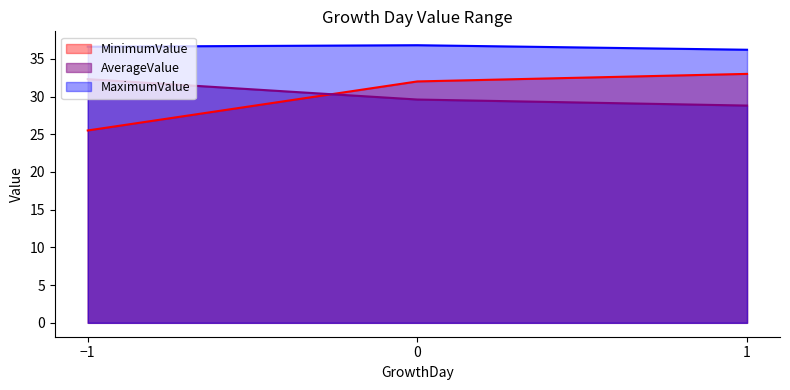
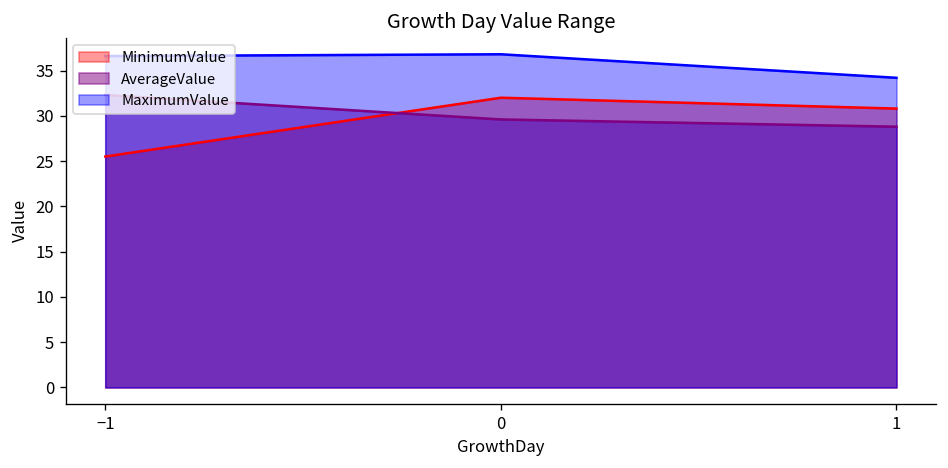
MinimumValue, 1: 33 -> 31
MaximumValue, 1: 36 -> 34
